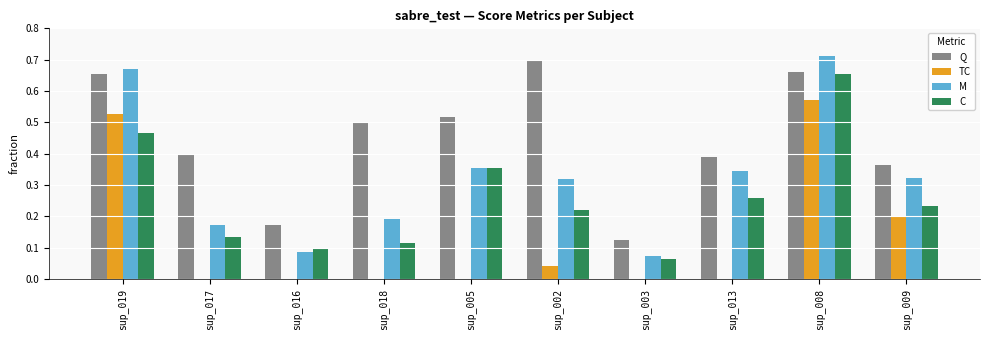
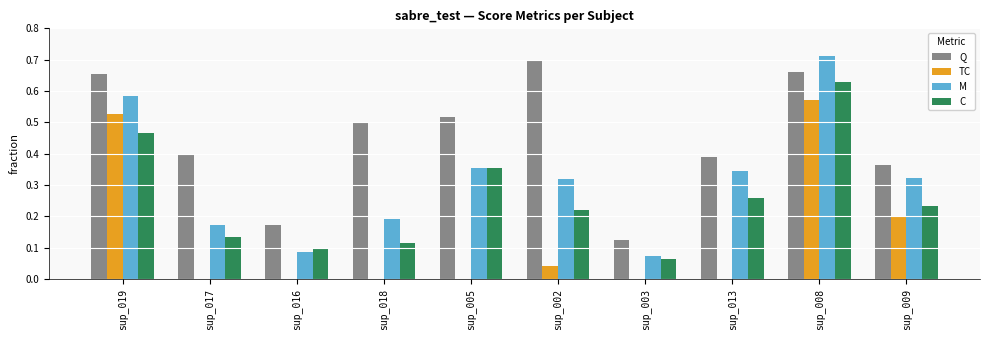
M, sup_019: 0.67 -> 0.59
C, sup_008: 0.66 -> 0.63
